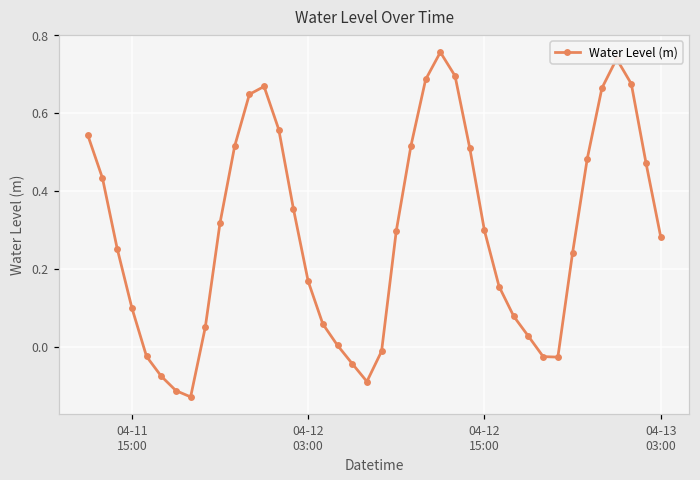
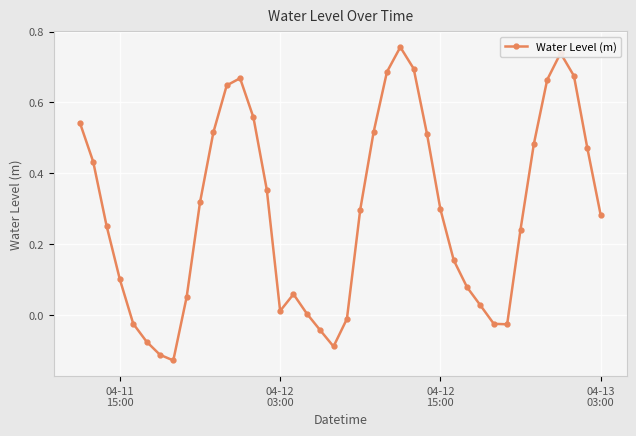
04-12 03:00: 0.17 -> 0.01
